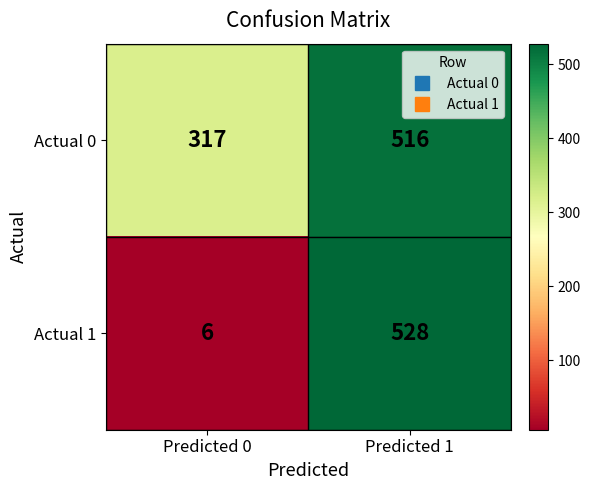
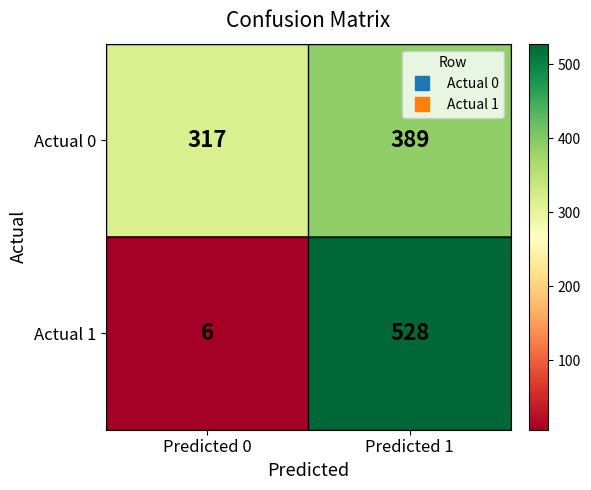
Actual 0, Predicted 1: 516 -> 389
